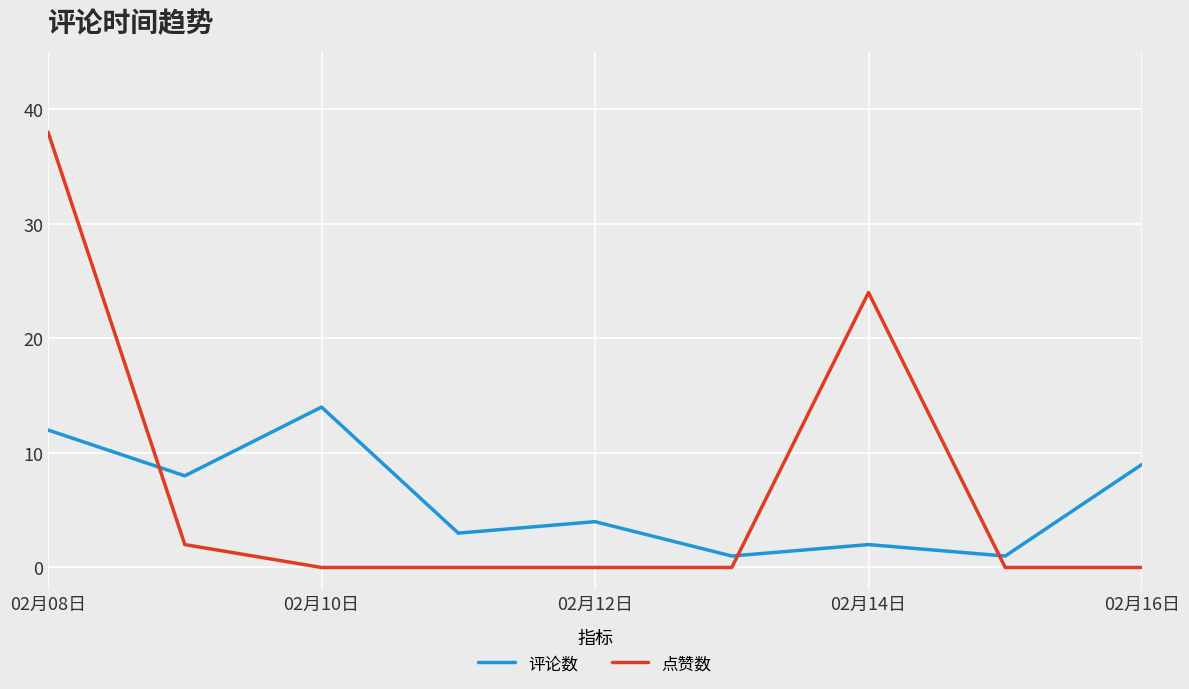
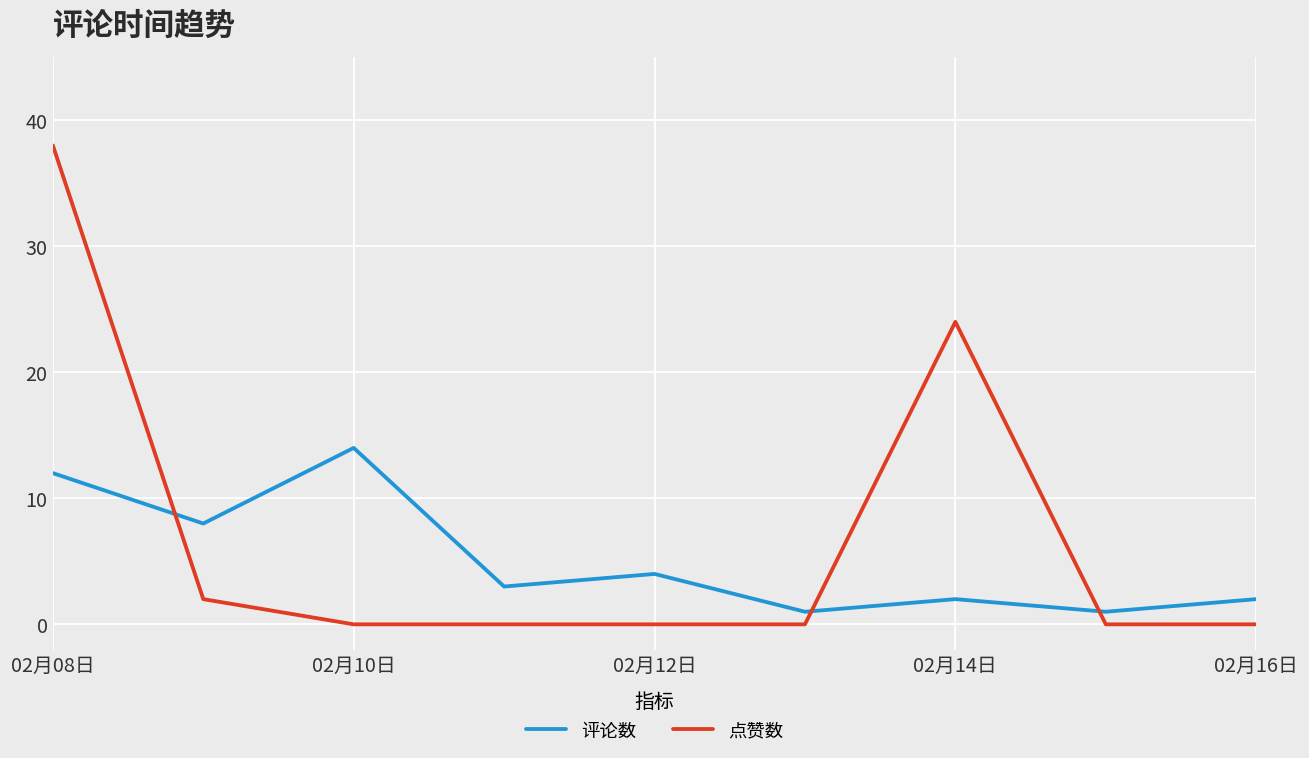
评论数, 02月16日: 9 -> 2
